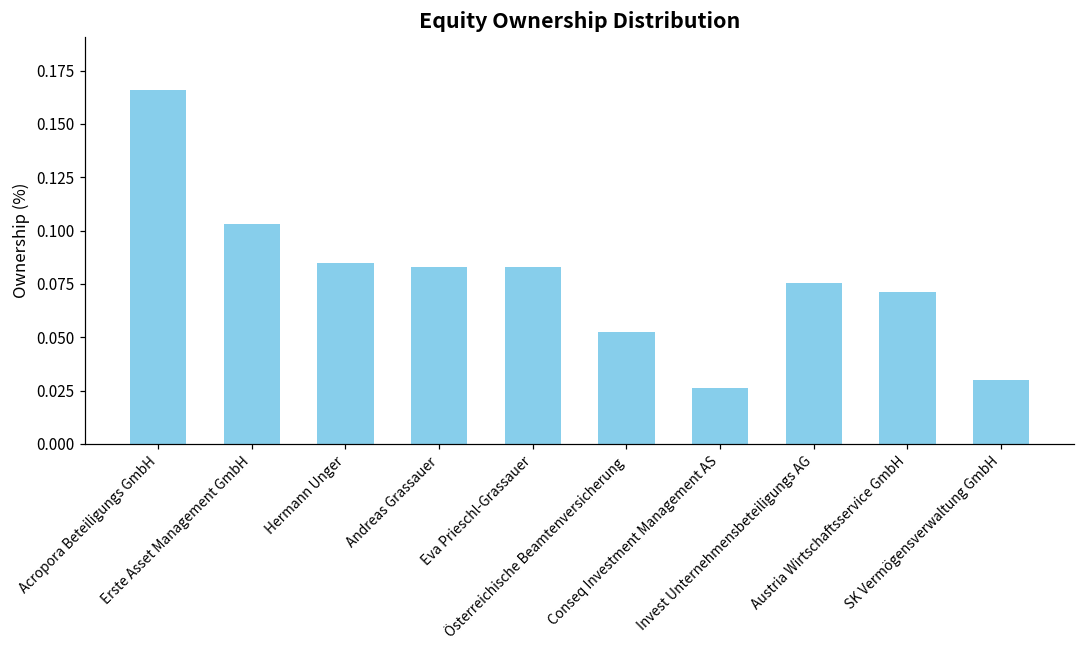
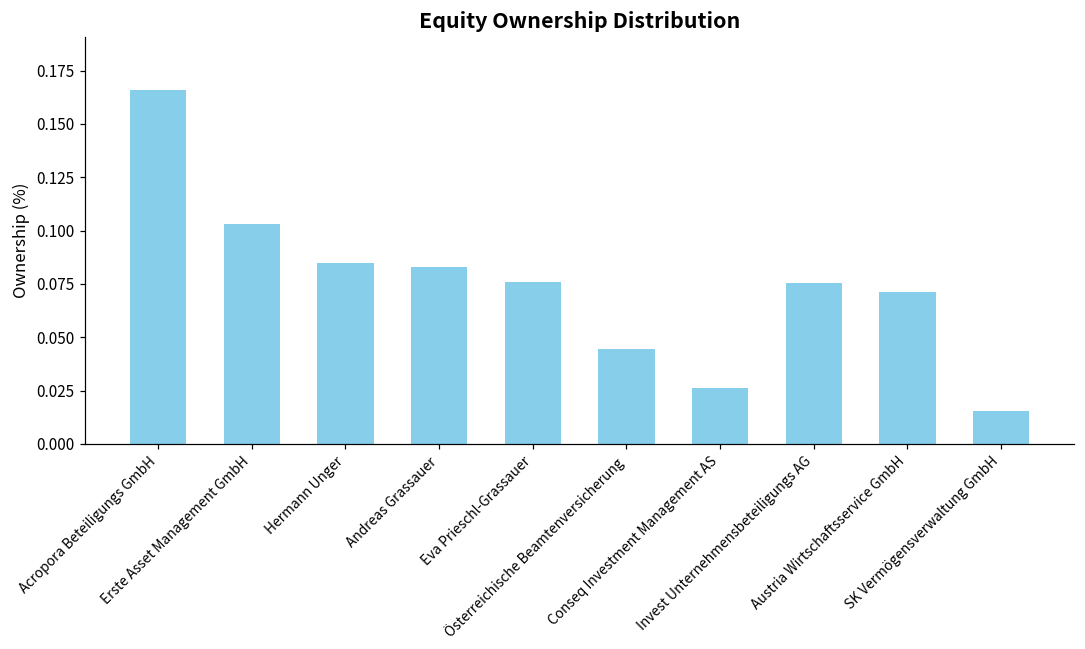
Eva Prieschl-Grassauer: 0.083 -> 0.076
Österreichische Beamtenversicherung: 0.052 -> 0.044
SK Vermögensverwaltung GmbH: 0.030 -> 0.015
